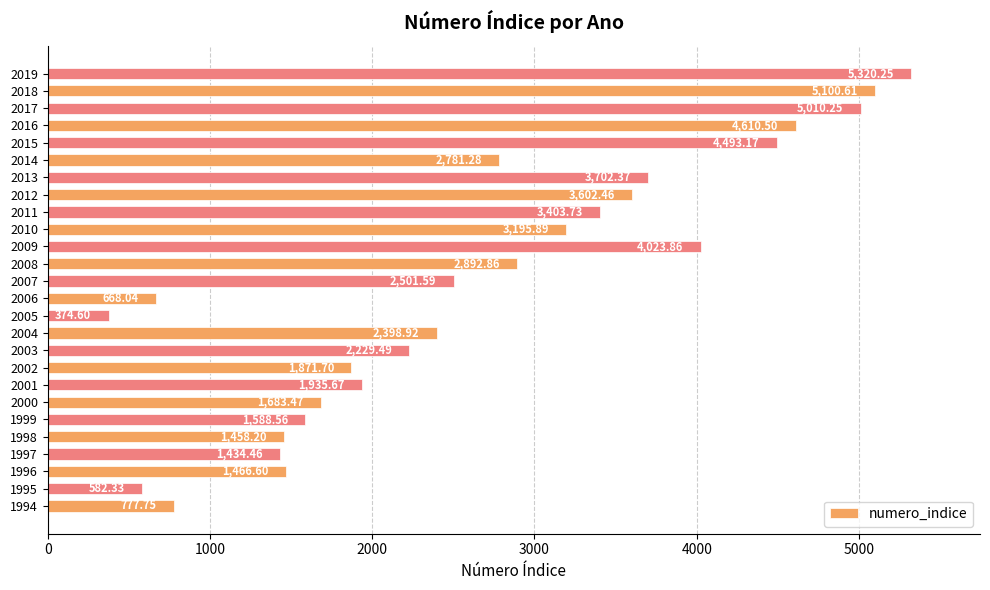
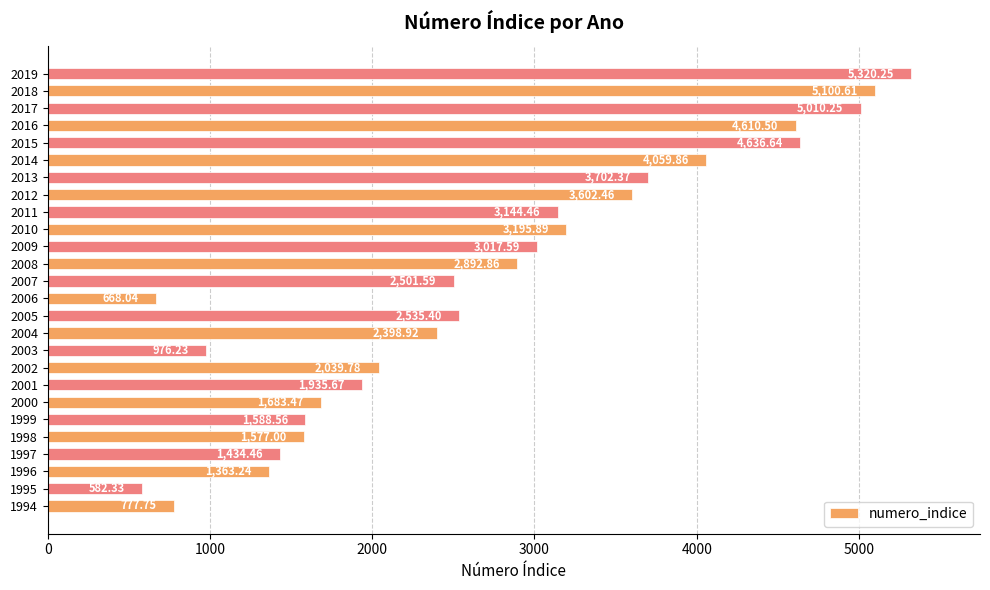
2015: 4,493.17 -> 4,636.64
2014: 2,781.28 -> 4,059.86
2011: 3,403.73 -> 3,144.46
2009: 4,023.86 -> 3,017.59
2005: 374.60 -> 2,535.40
2003: 2,229.49 -> 976.23
2002: 1,871.70 -> 2,039.78
1998: 1,458.20 -> 1,577.00
1996: 1,466.60 -> 1,363.24
